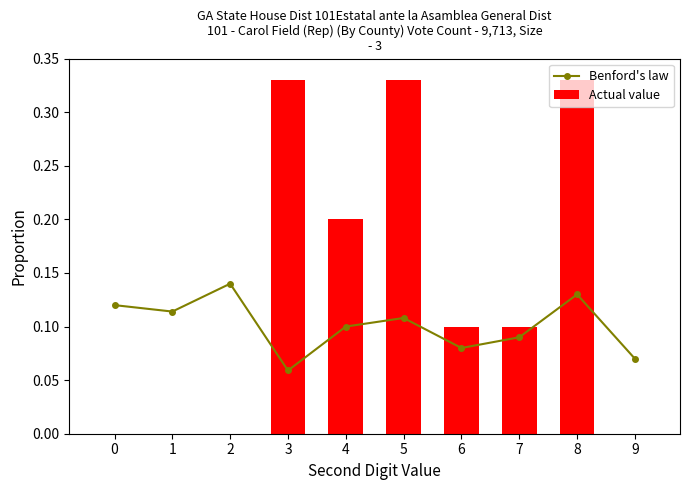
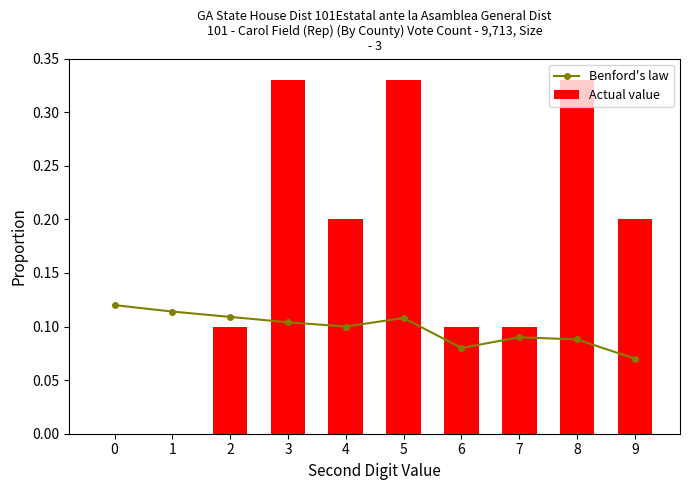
Benford's law, 2: 0.140 -> 0.109
Actual value, 2: 0.0 -> 0.1
Benford's law, 3: 0.059 -> 0.104
Benford's law, 8: 0.130 -> 0.088
Actual value, 9: 0.0 -> 0.2
